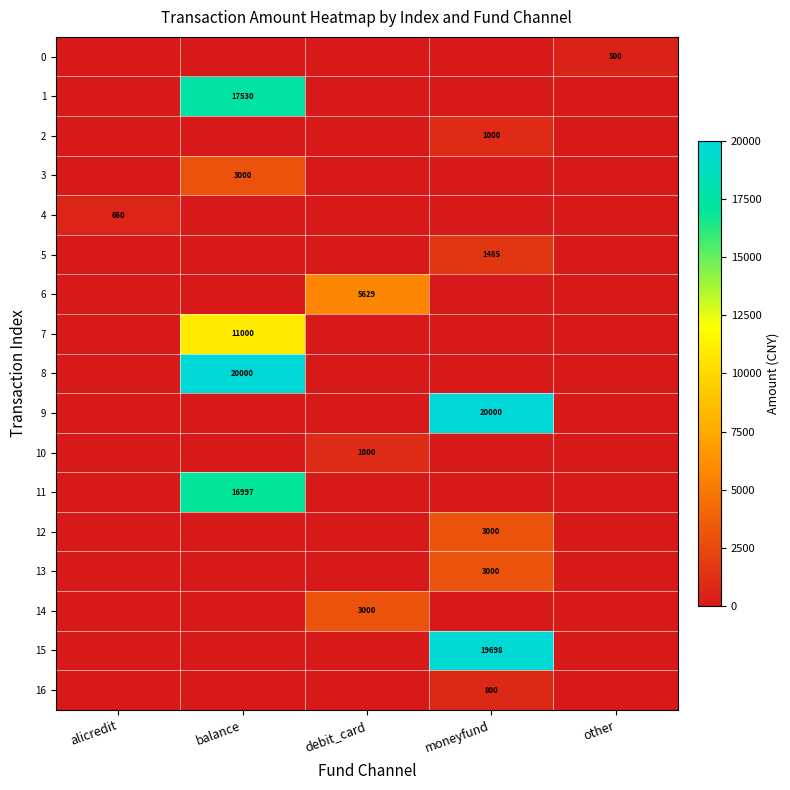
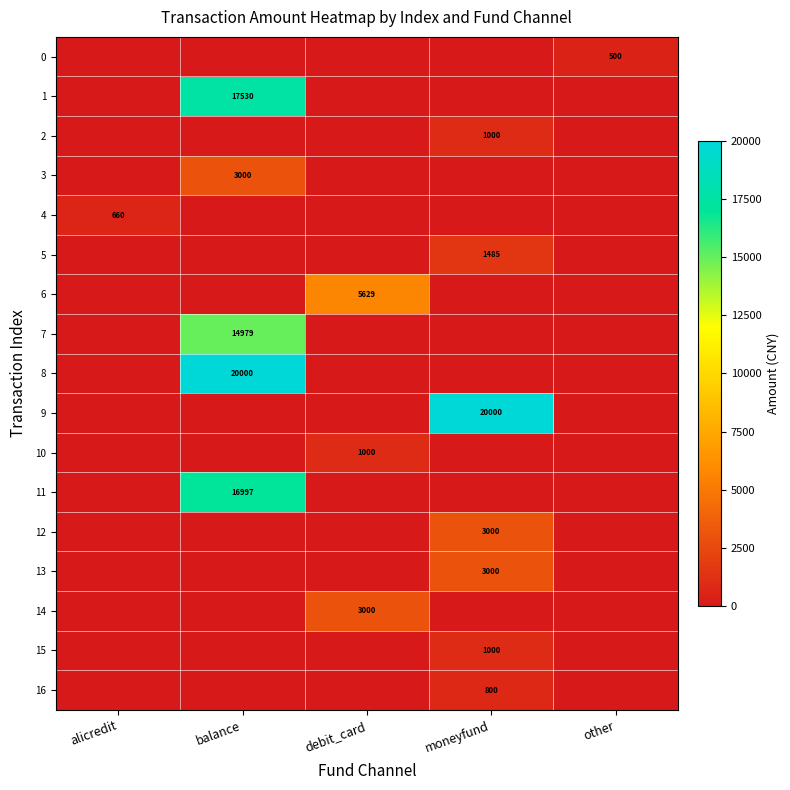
7, balance: 11000 -> 14979
15, moneyfund: 19698 -> 1000
